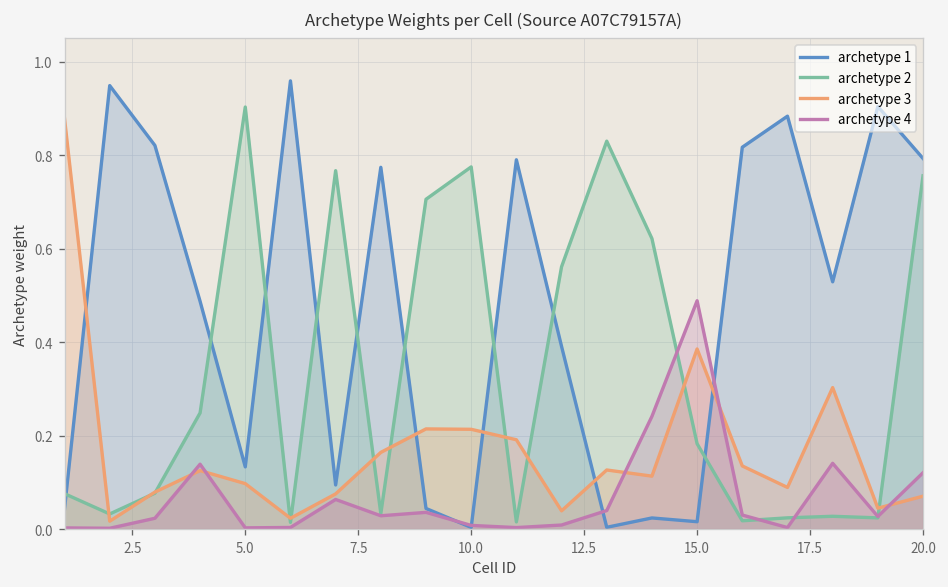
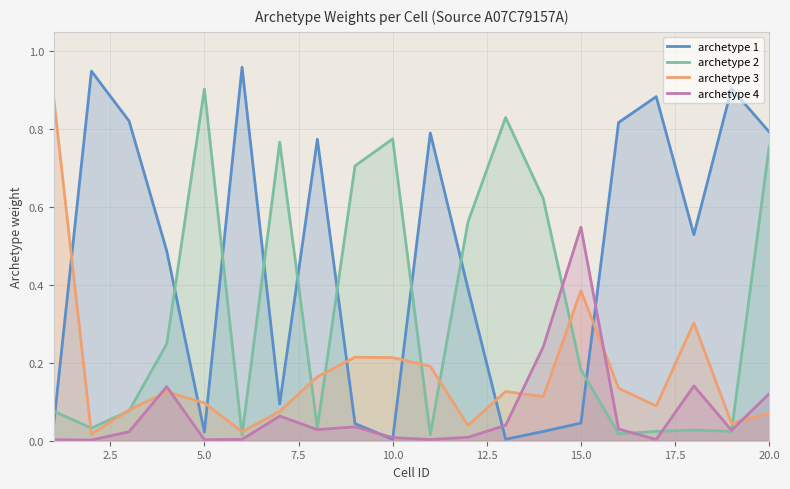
archetype 1, 5.0: 0.13 -> 0.02
archetype 1, 15.0: 0.02 -> 0.05
archetype 4, 15.0: 0.49 -> 0.55
